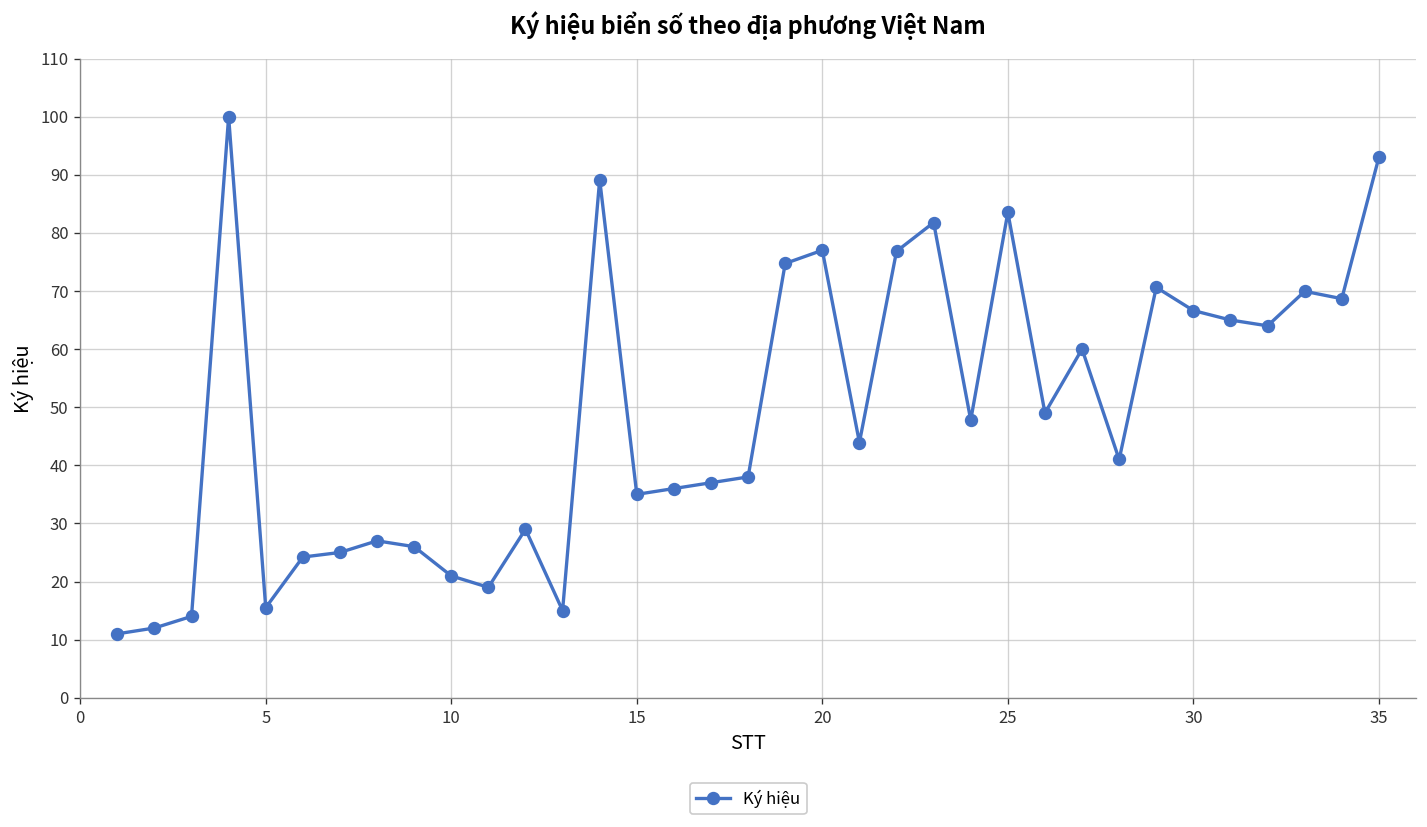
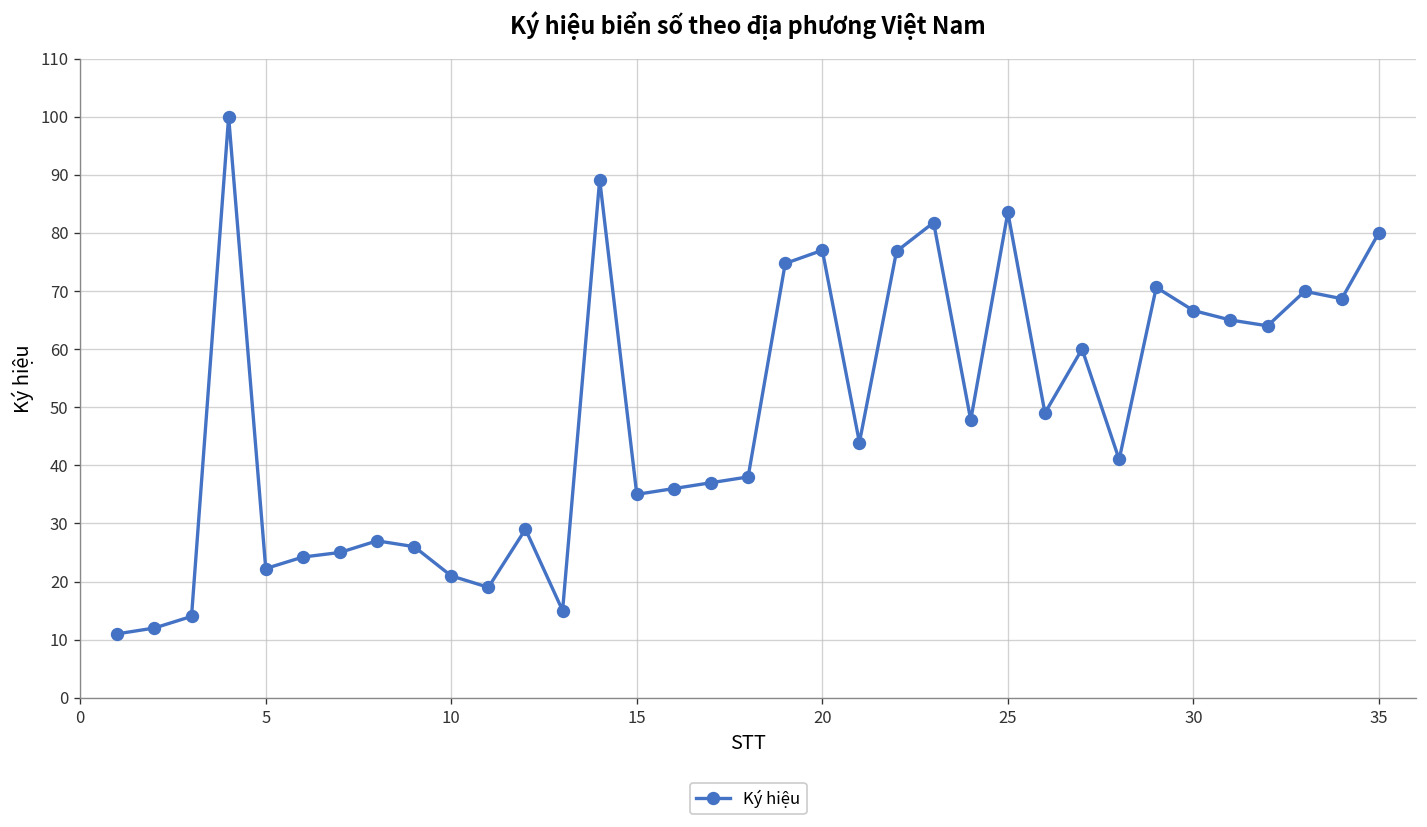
5: 16 -> 22
35: 93 -> 80
